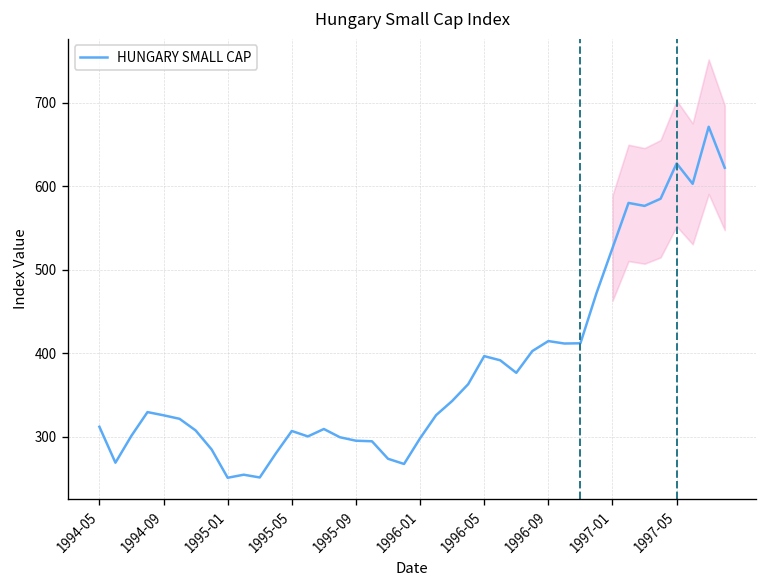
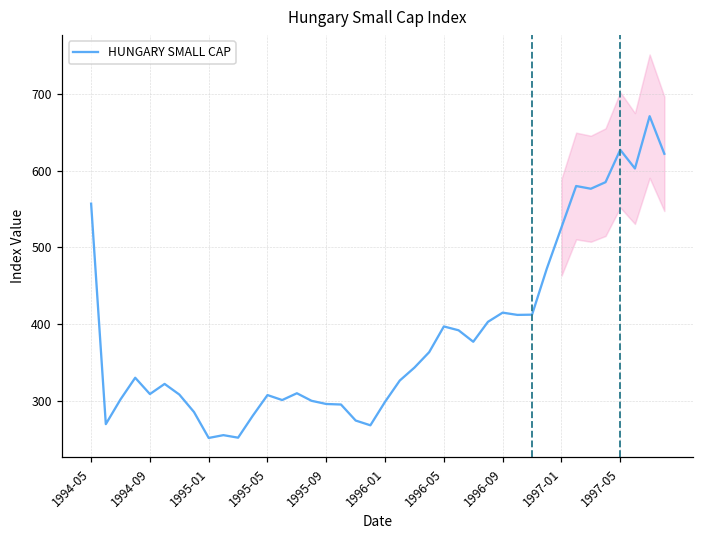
HUNGARY SMALL CAP, 1994-05: 310 -> 560
HUNGARY SMALL CAP, 1994-09: 330 -> 310
